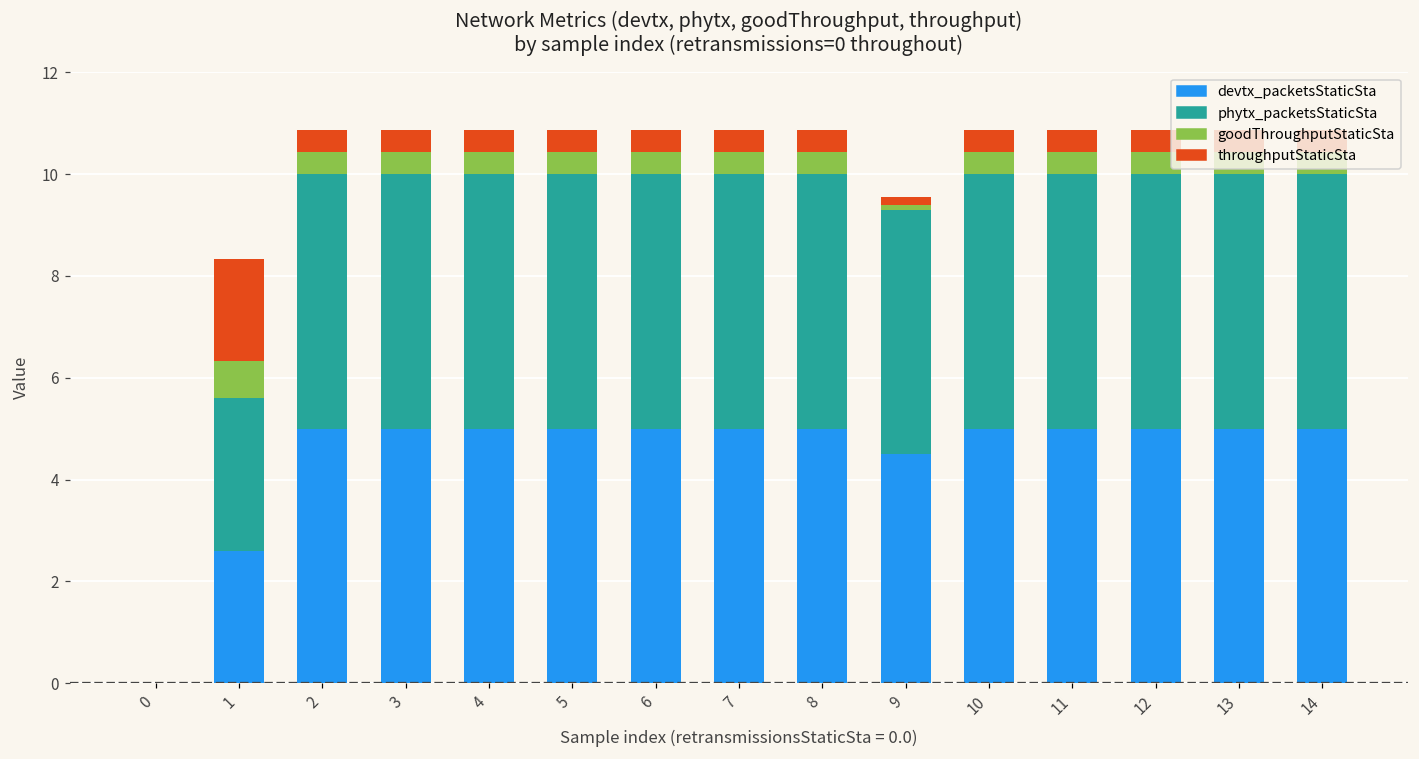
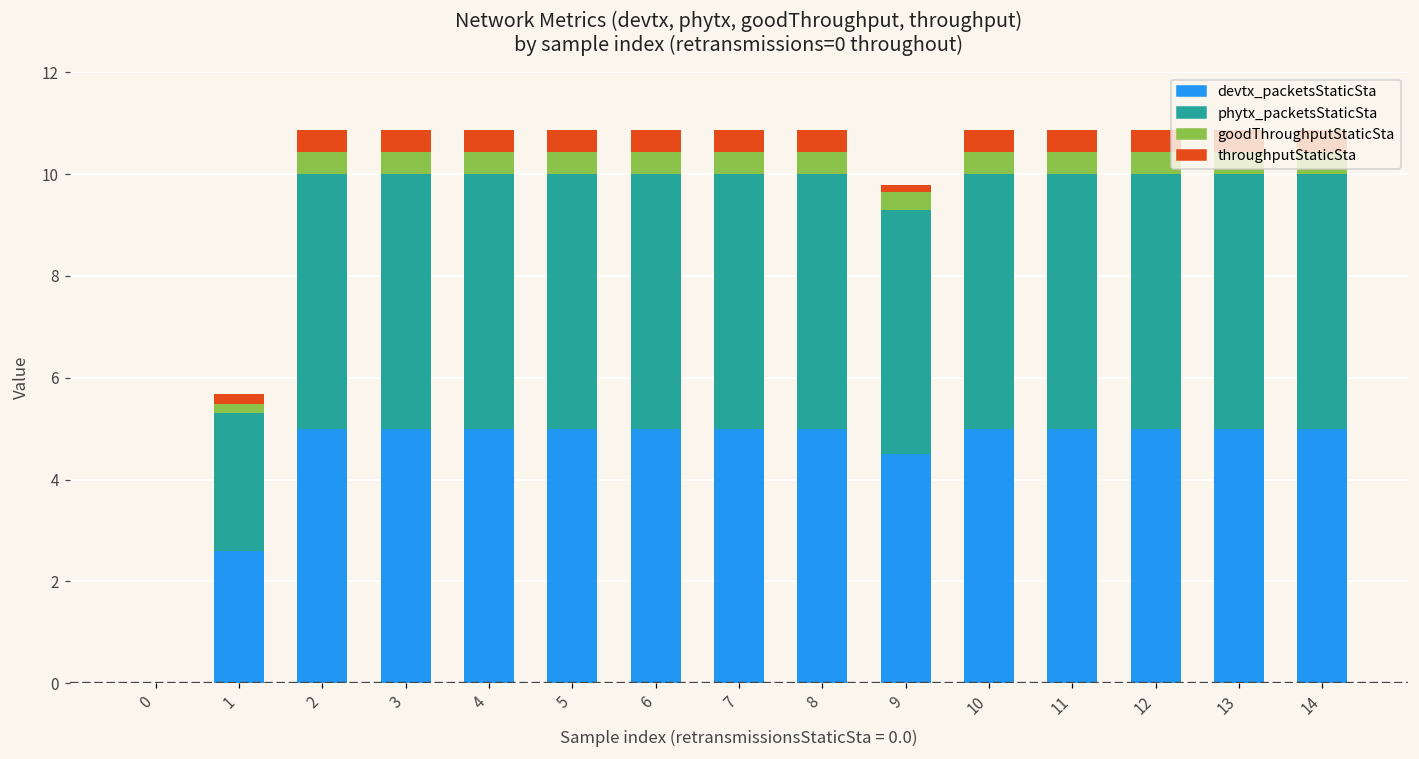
phytx_packetsStaticSta, 1: 3.0 -> 2.7
goodThroughputStaticSta, 1: 0.7 -> 0.2
throughputStaticSta, 1: 2.0 -> 0.2
goodThroughputStaticSta, 9: 0.1 -> 0.3
